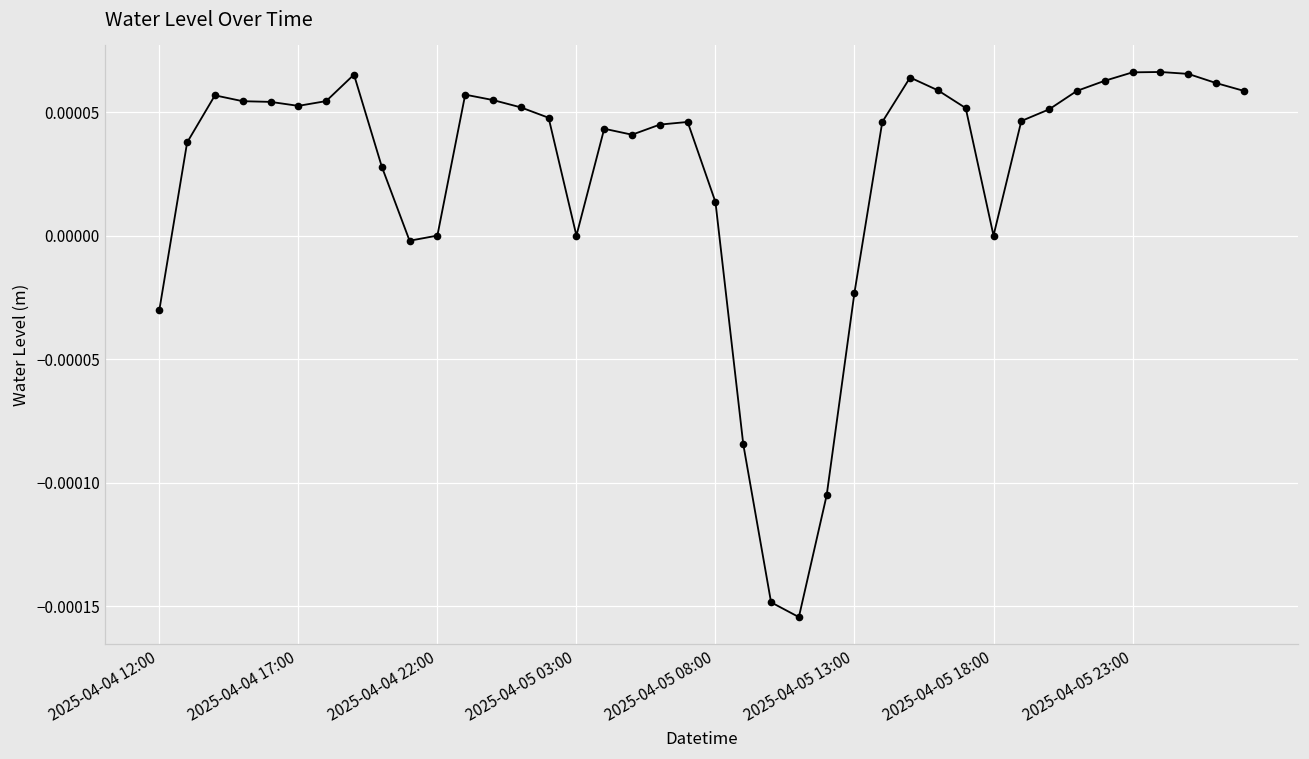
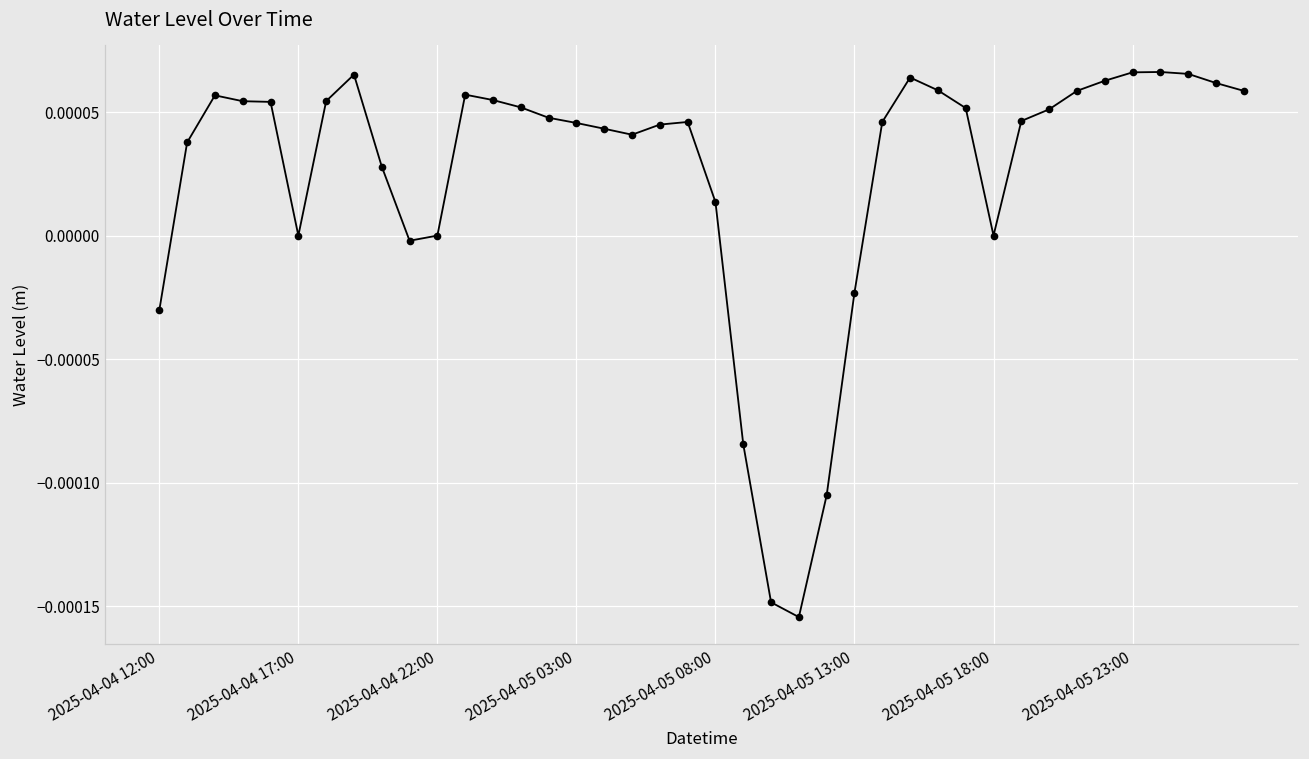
2025-04-04 17:00: 0.0001 -> 0.0000
2025-04-05 03:00: 0.00000 -> 0.00005
